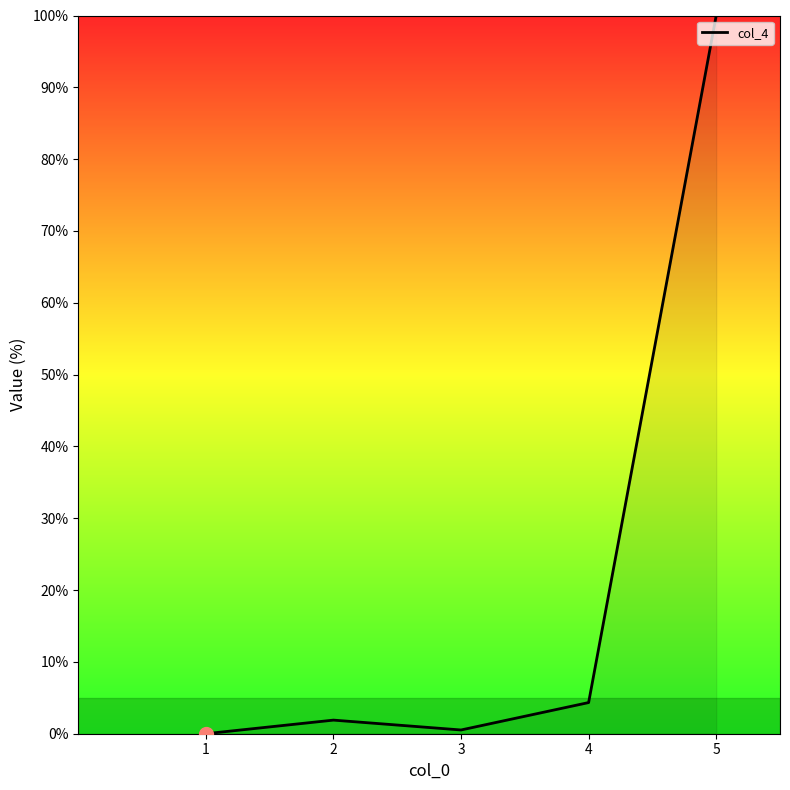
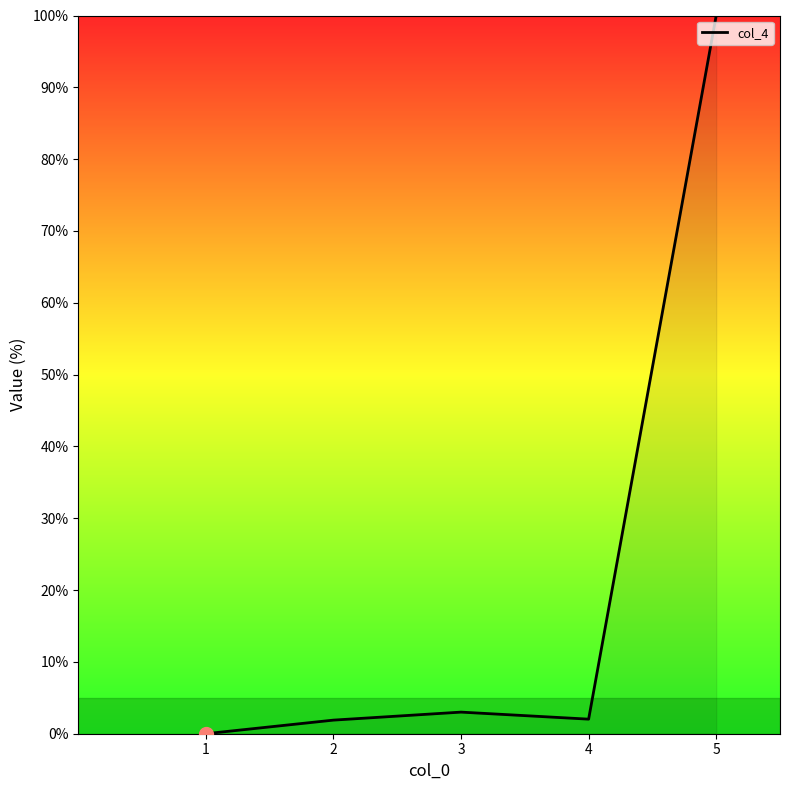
col_4, 3: 1% -> 3%
col_4, 4: 4% -> 2%
